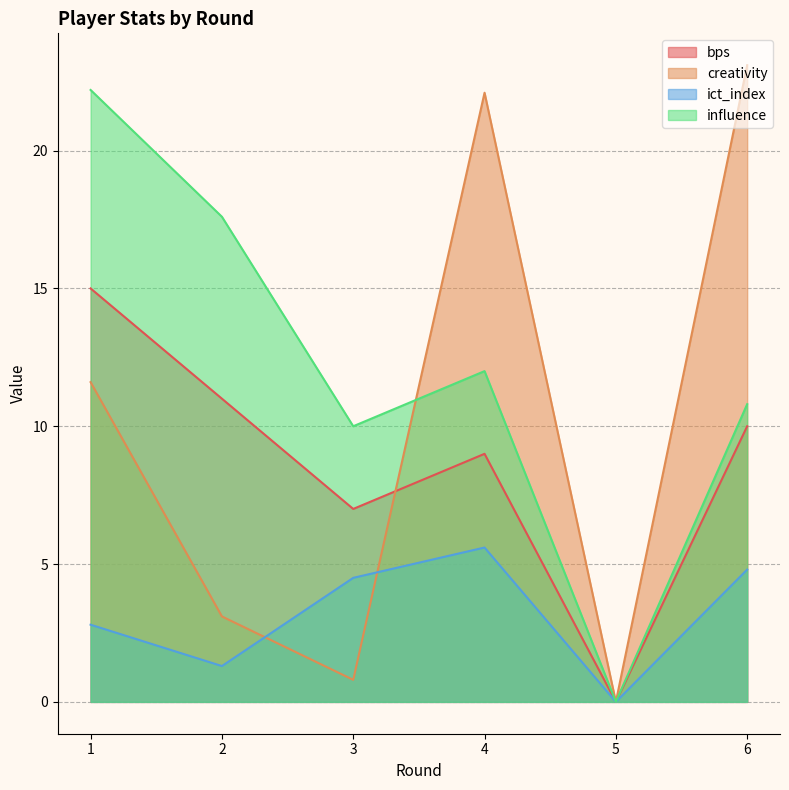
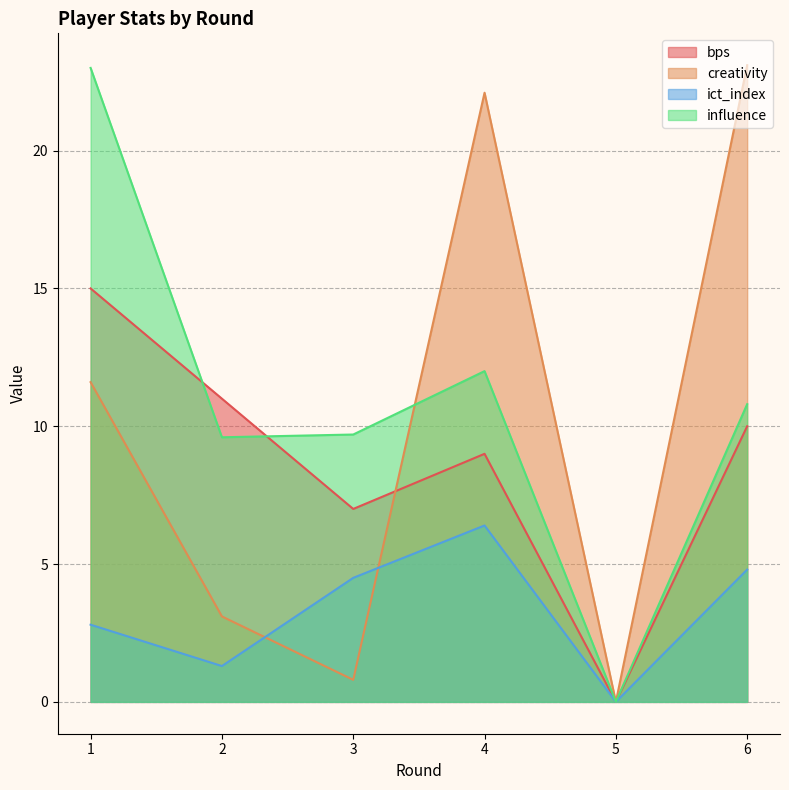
influence, 1: 22.2 -> 23.0
influence, 2: 17.6 -> 9.6
influence, 3: 10.0 -> 9.7
ict_index, 4: 5.6 -> 6.4
